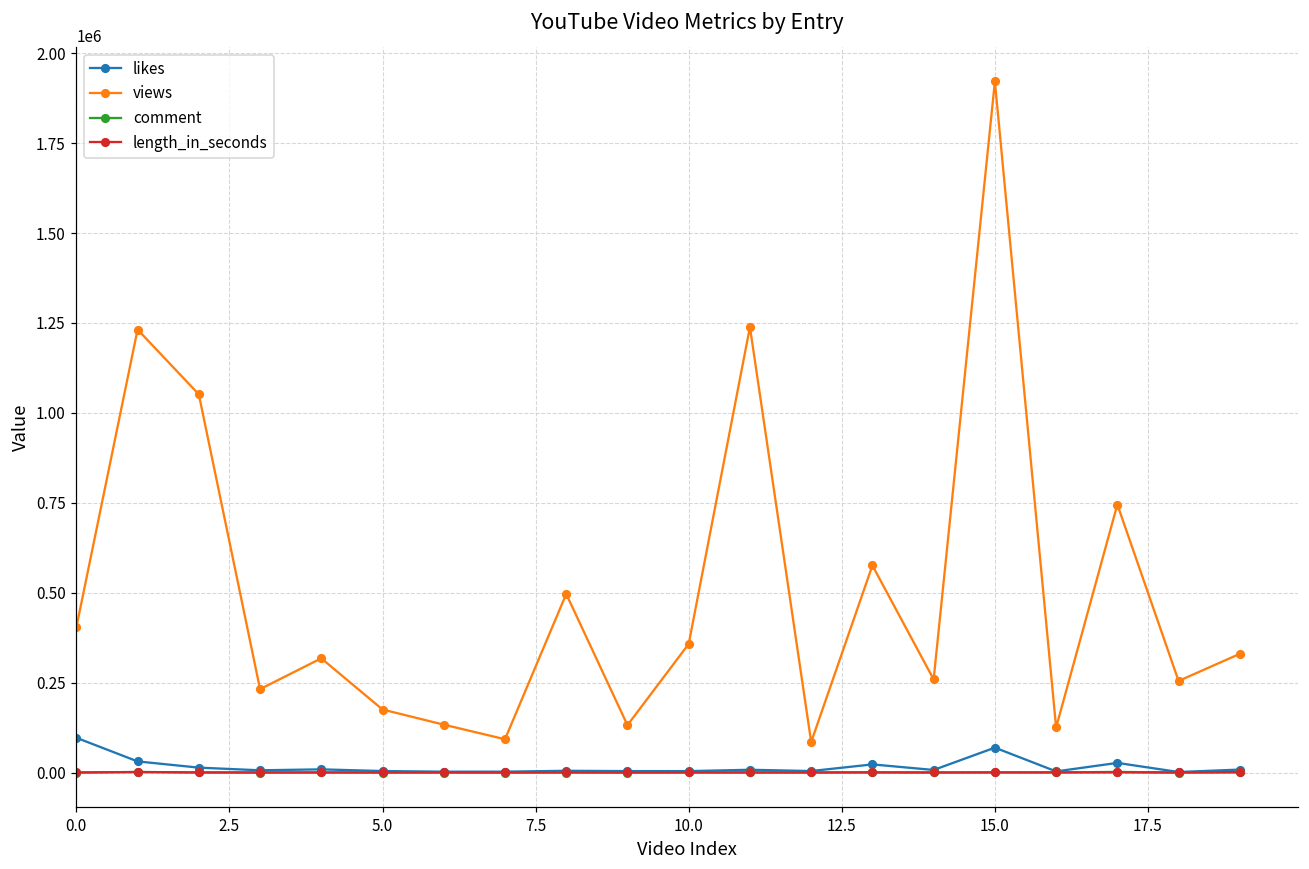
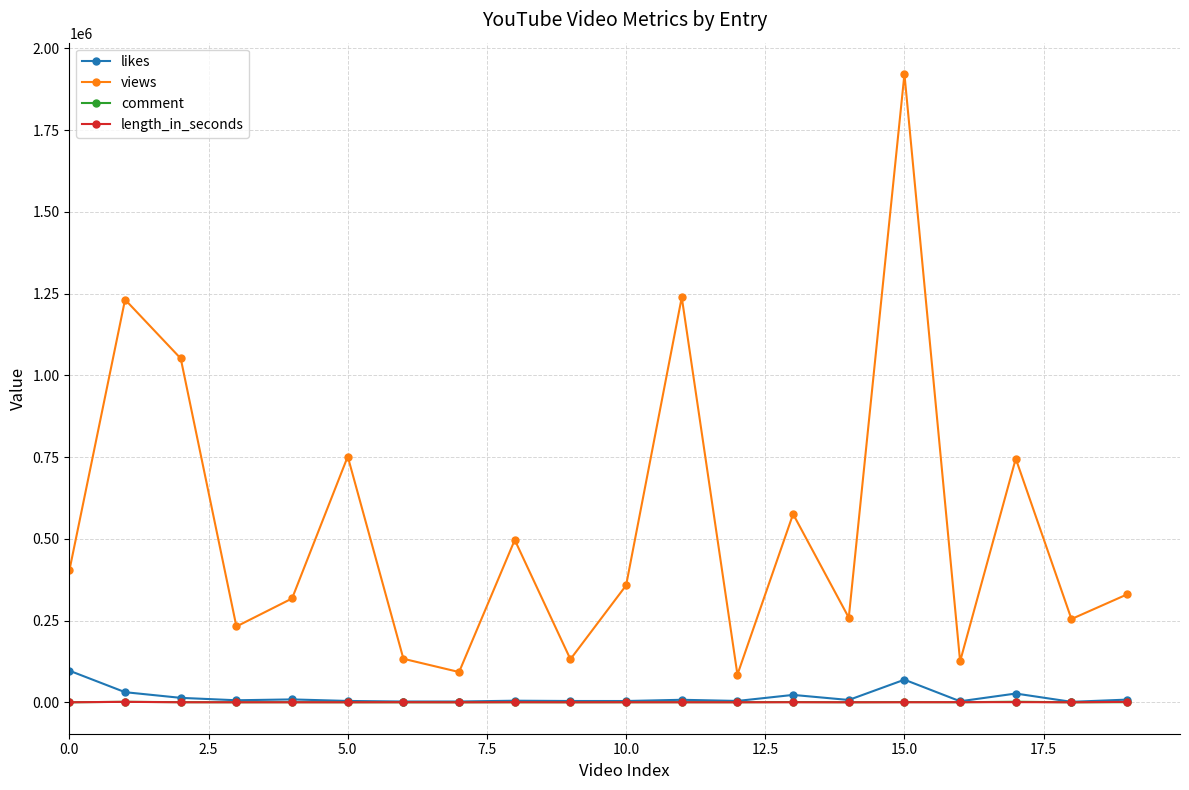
views, 5.0: 180000 -> 750000
